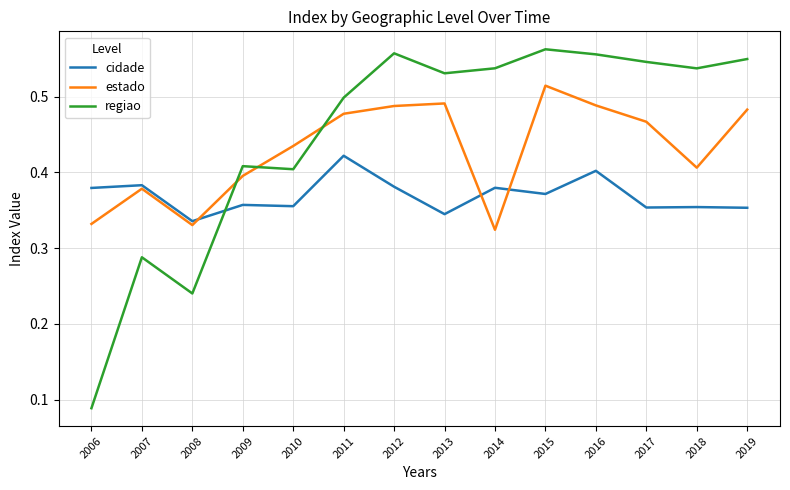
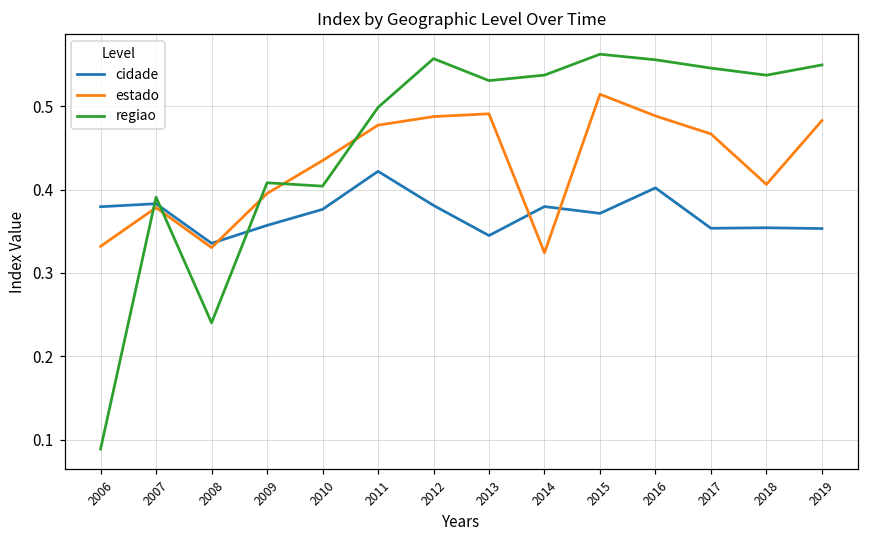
regiao, 2007: 0.29 -> 0.39
cidade, 2010: 0.36 -> 0.38
